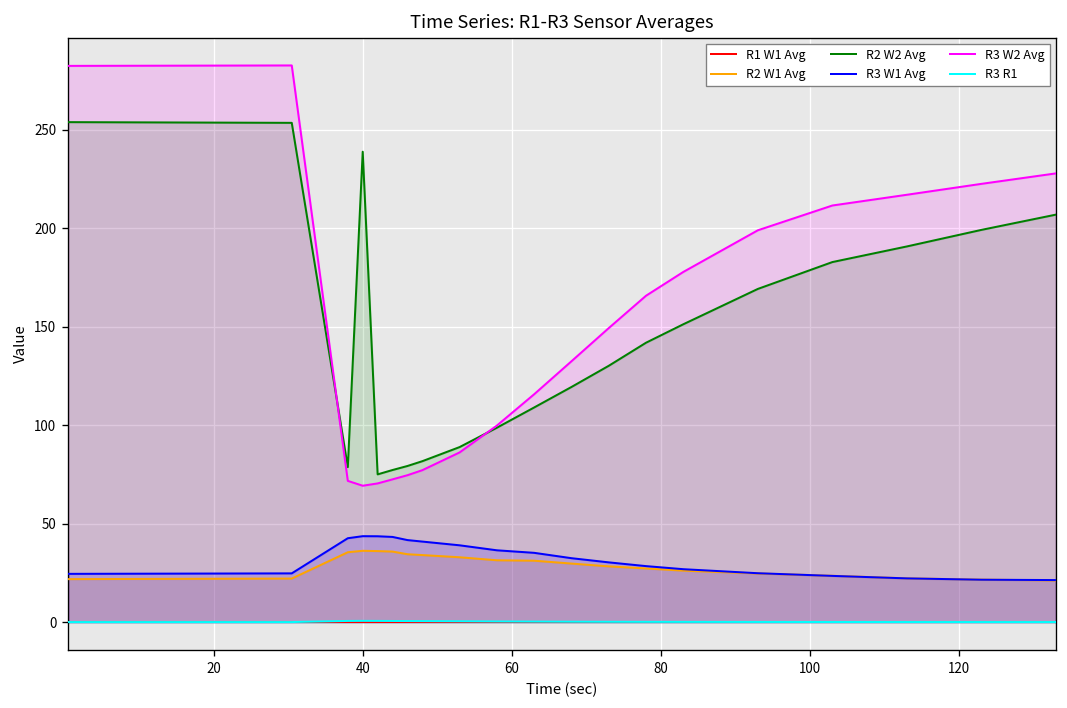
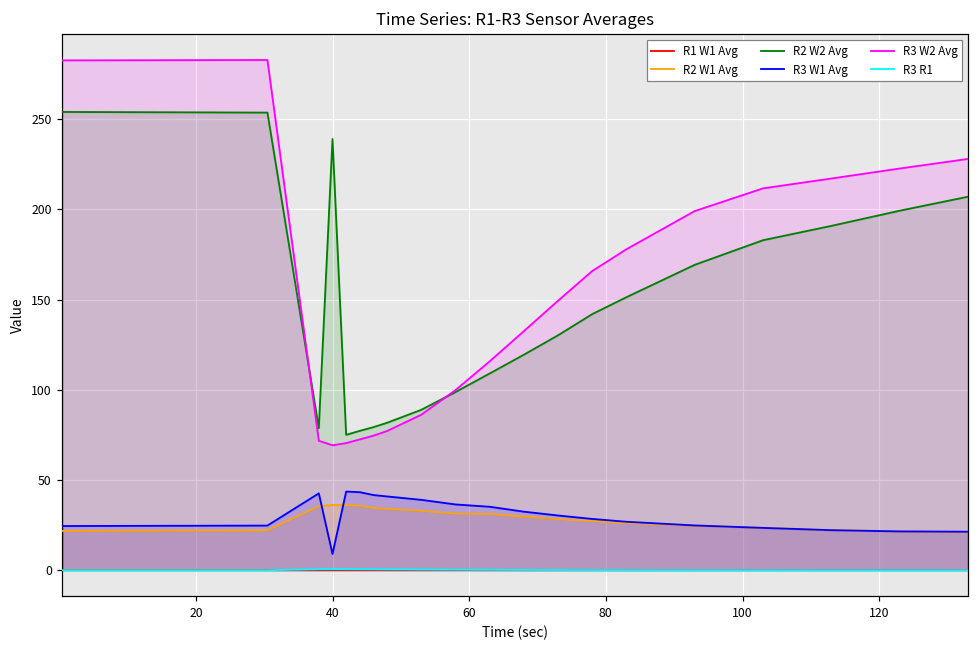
R3 W1 Avg, 40: 44 -> 9
